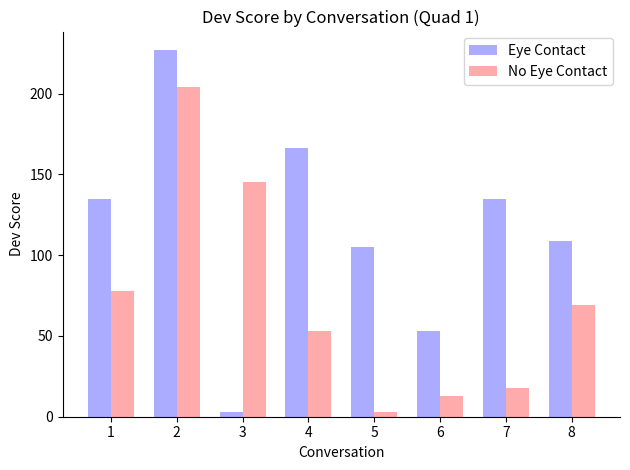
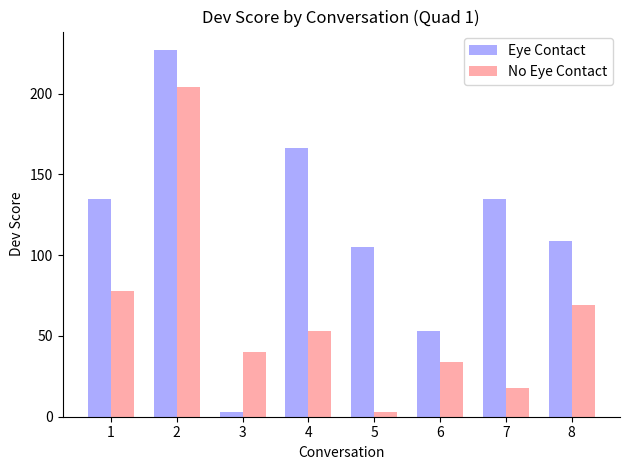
No Eye Contact, 3: 145 -> 40
No Eye Contact, 6: 13 -> 34
